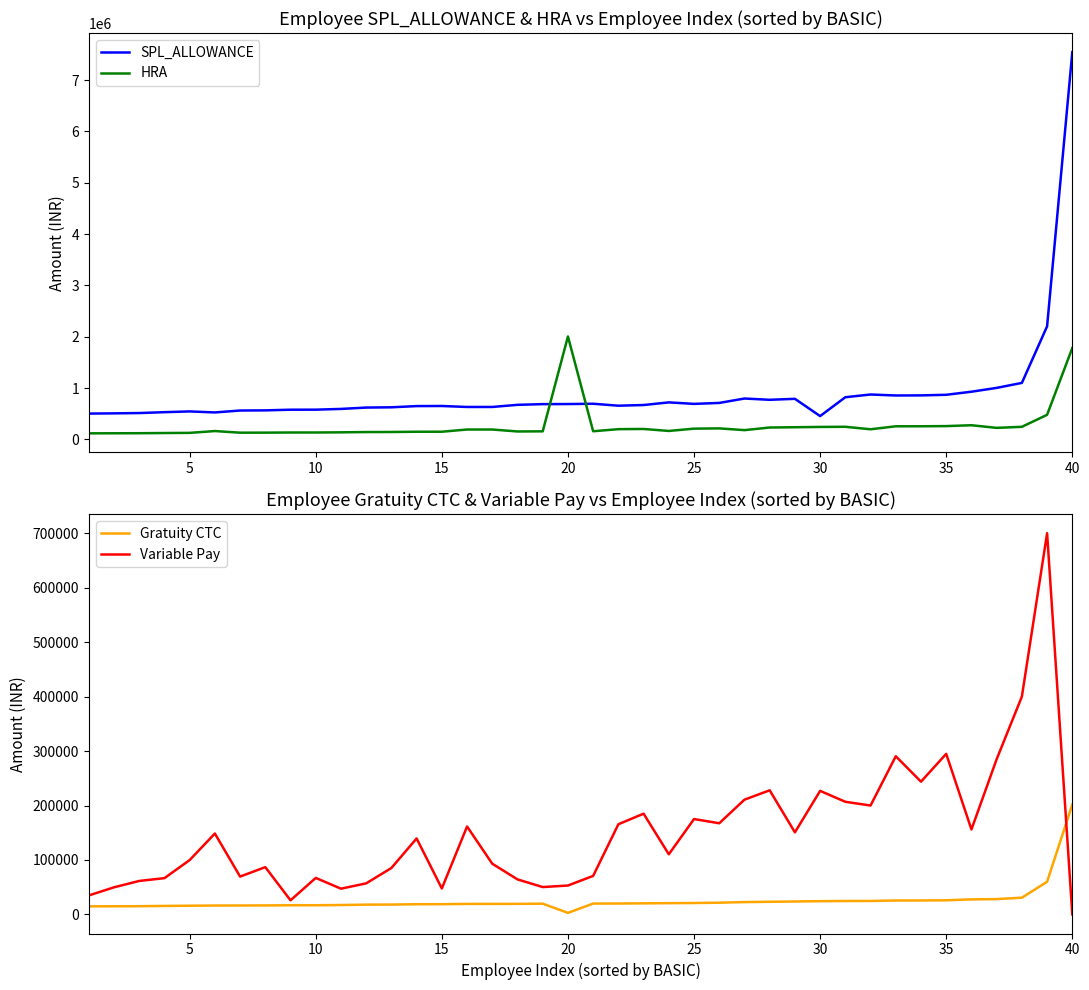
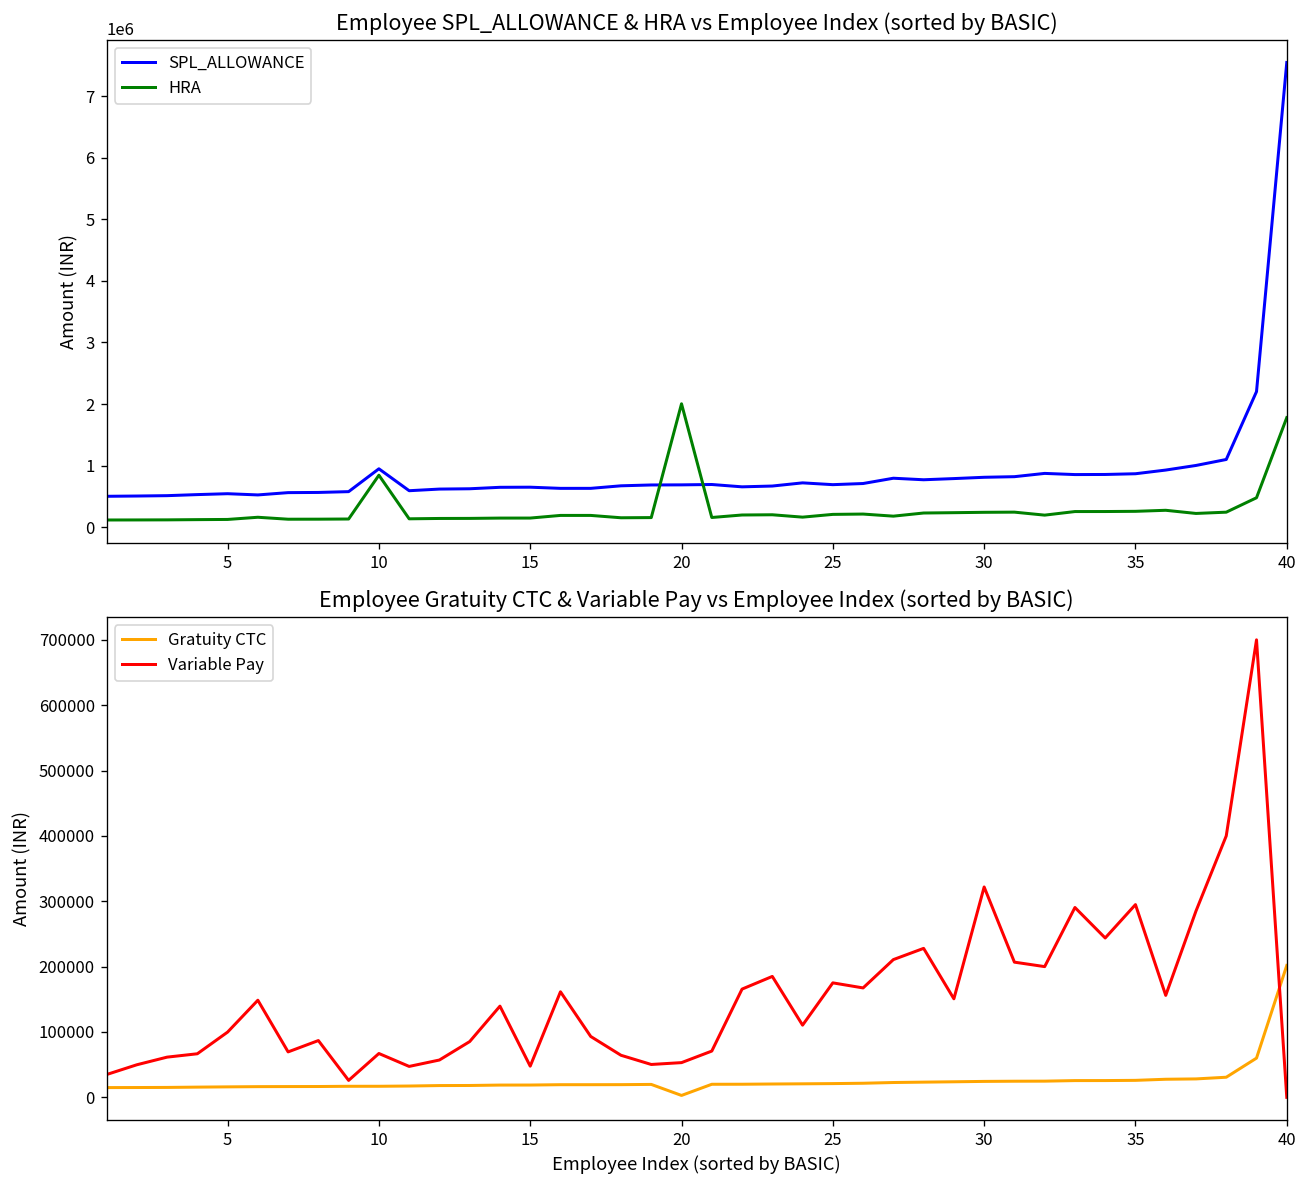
Employee SPL_ALLOWANCE & HRA vs Employee Index (sorted by BASIC), SPL_ALLOWANCE, 10: 600000 -> 1000000
Employee SPL_ALLOWANCE & HRA vs Employee Index (sorted by BASIC), HRA, 10: 100000 -> 800000
Employee SPL_ALLOWANCE & HRA vs Employee Index (sorted by BASIC), SPL_ALLOWANCE, 30: 500000 -> 800000
Employee Gratuity CTC & Variable Pay vs Employee Index (sorted by BASIC), Variable Pay, 30: 230000 -> 320000
